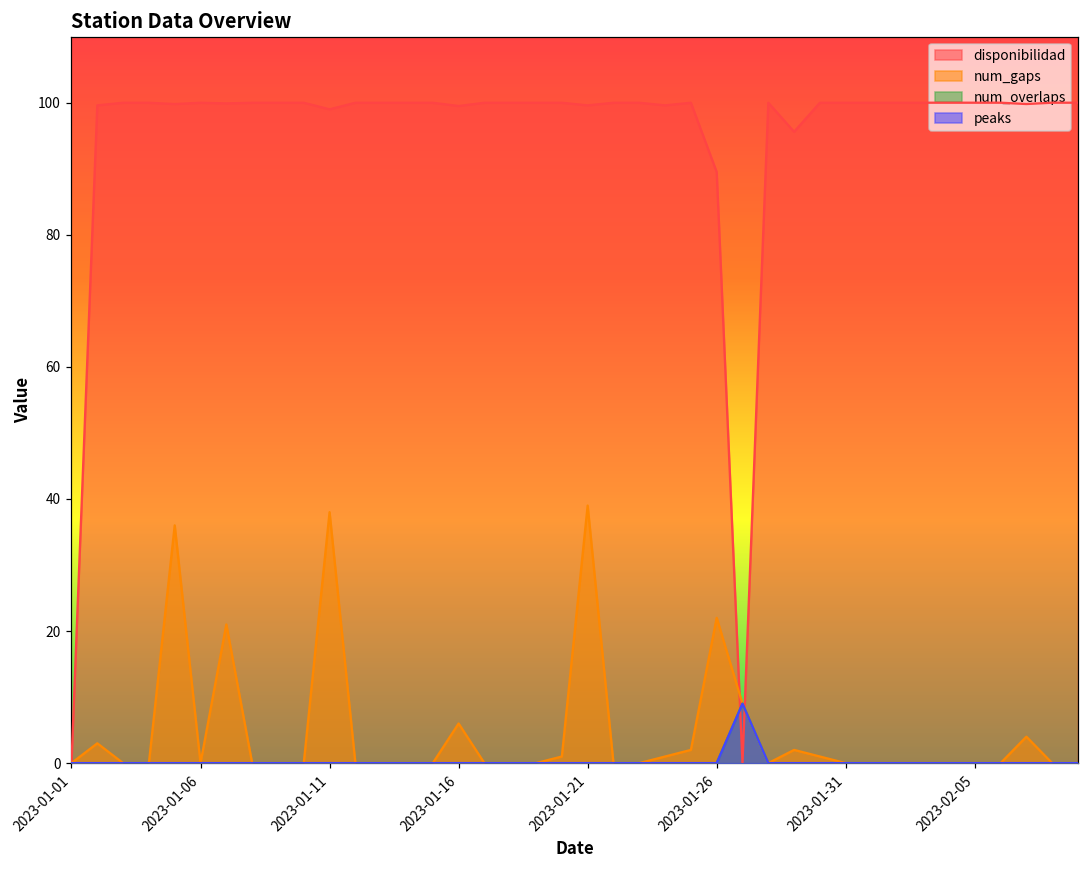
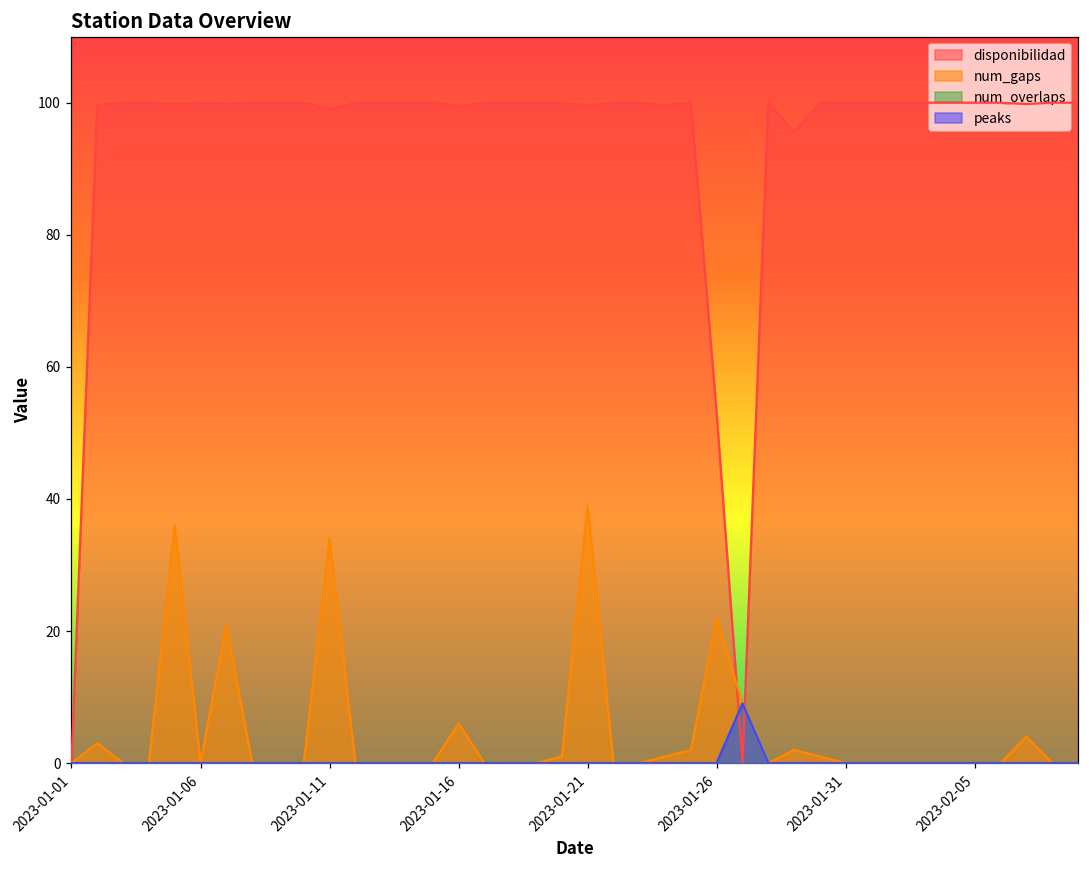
num_gaps, 2023-01-11: 38 -> 34
disponibilidad, 2023-01-26: 90 -> 53
